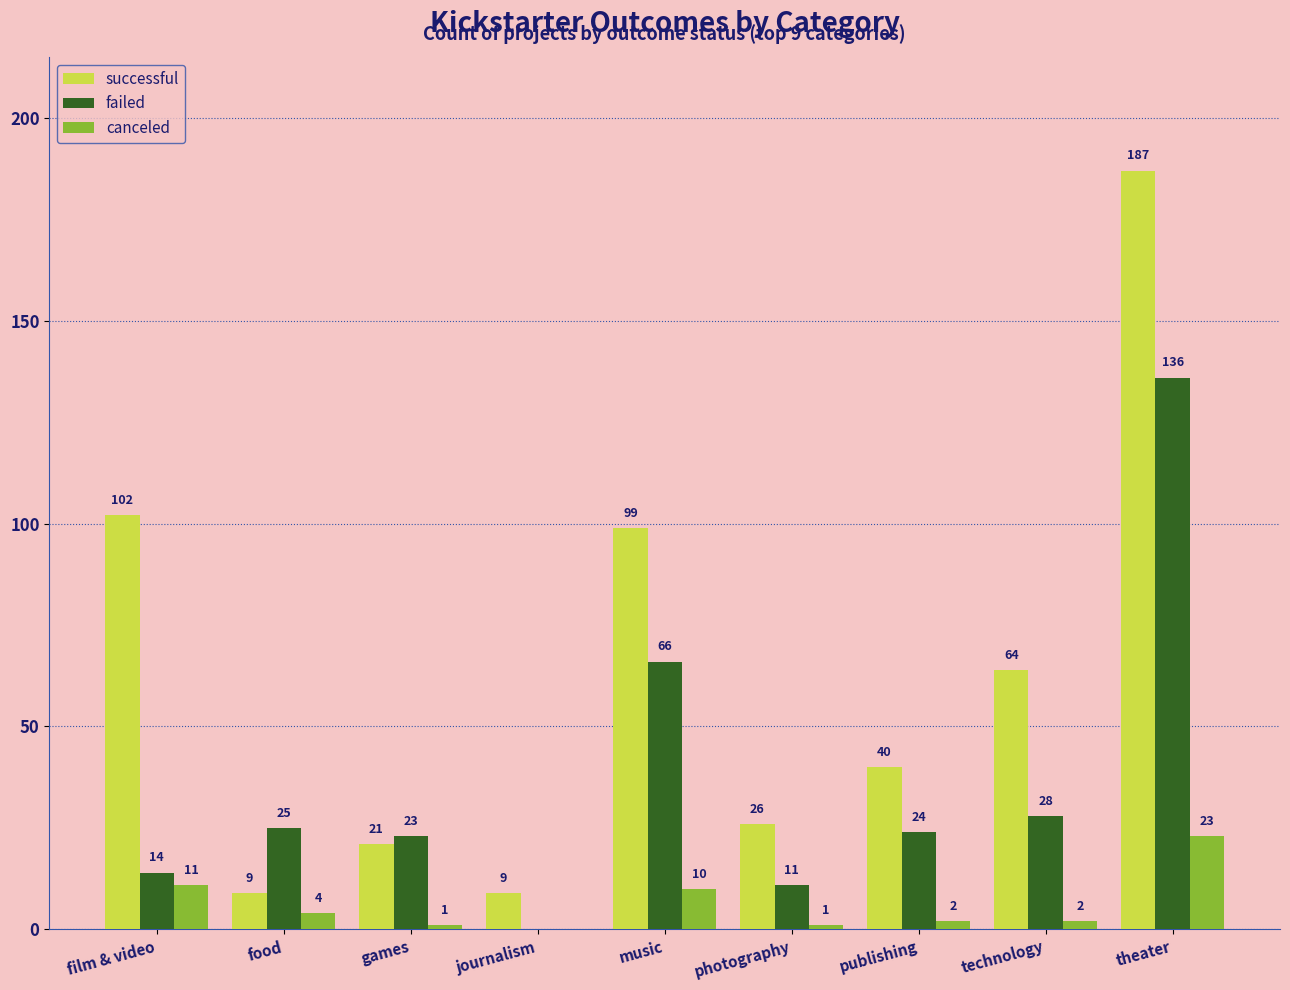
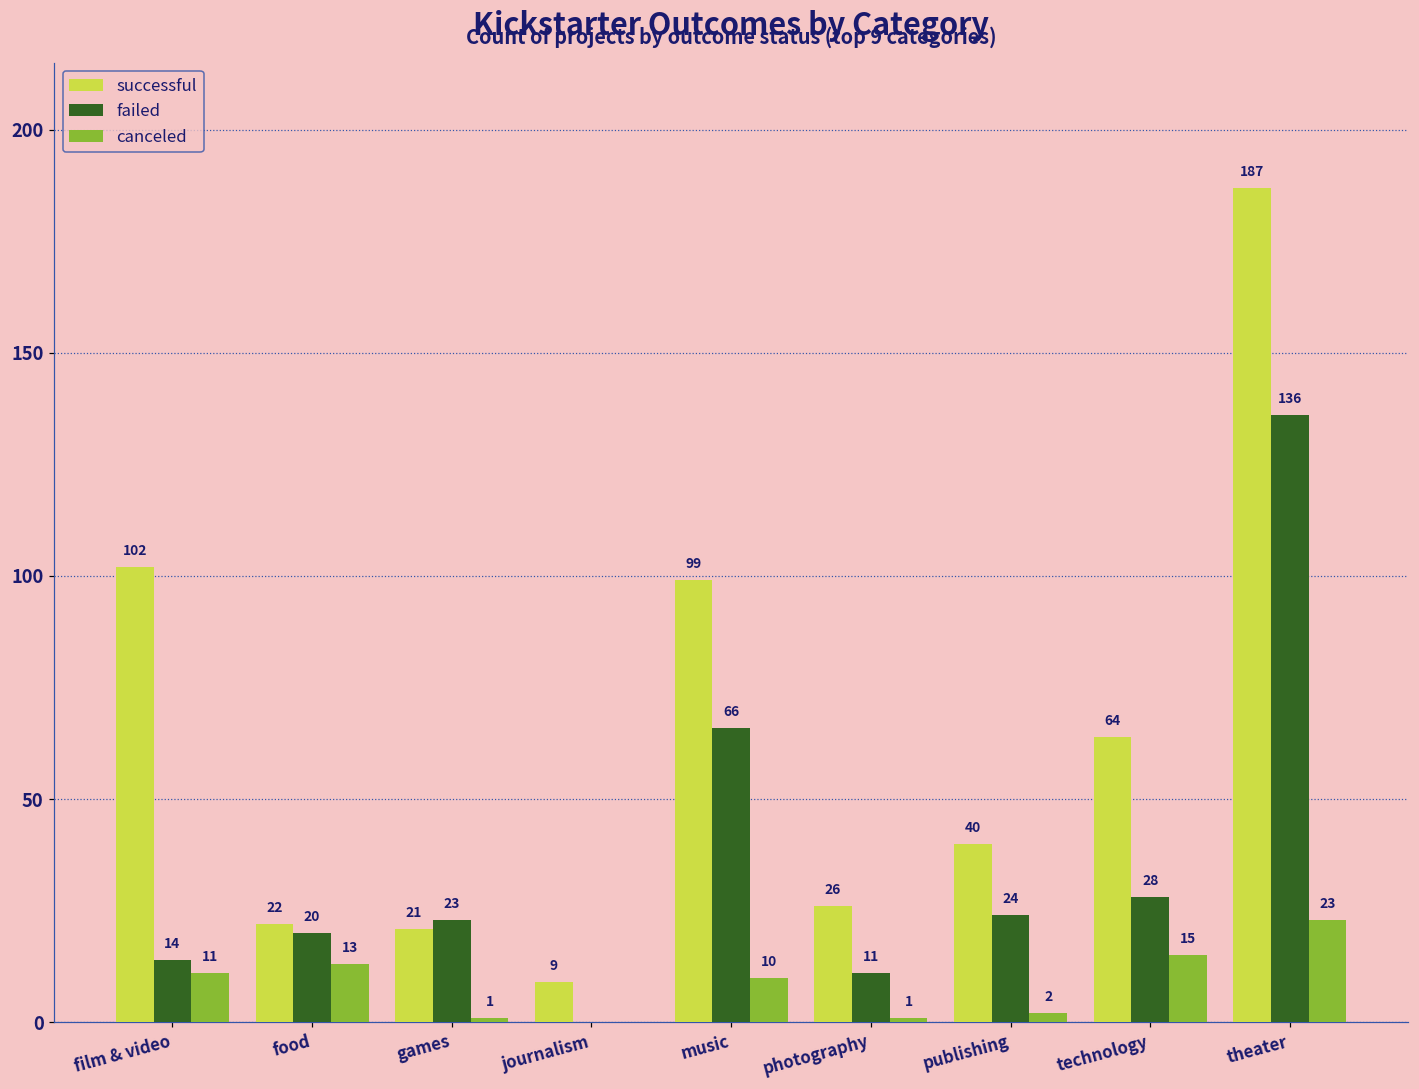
successful, food: 9 -> 22
failed, food: 25 -> 20
canceled, food: 4 -> 13
canceled, technology: 2 -> 15
